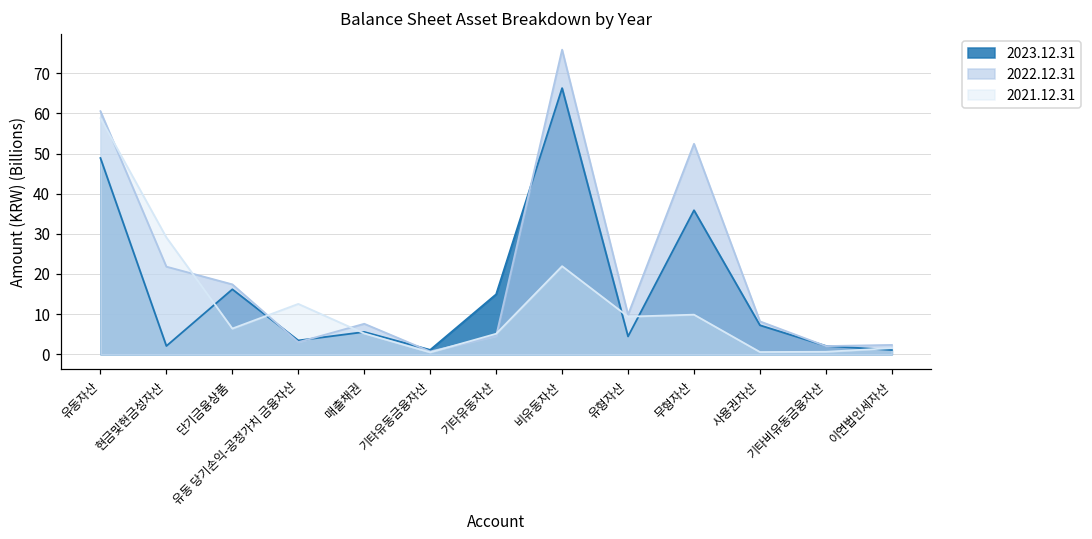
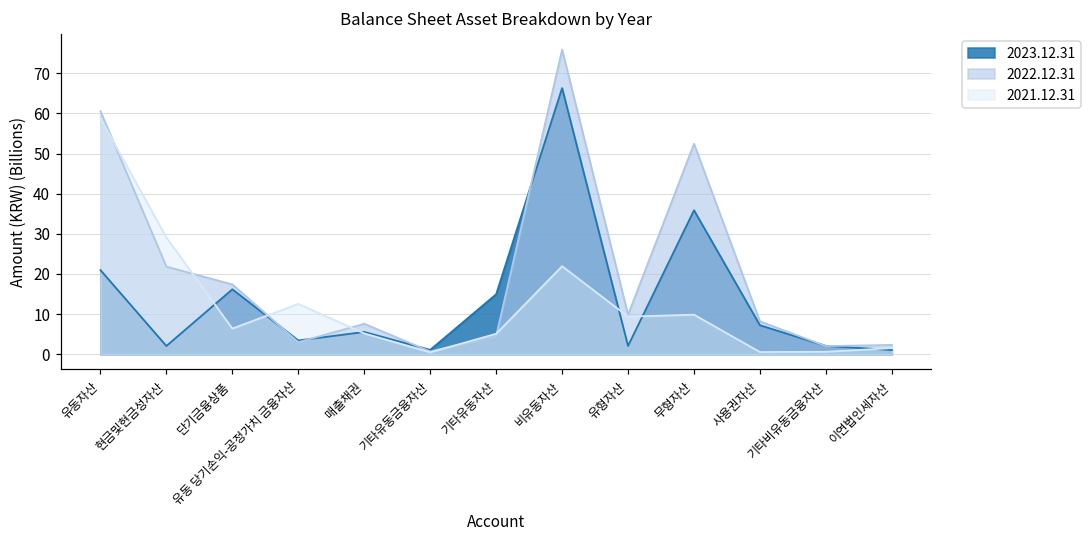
2023.12.31, 유동자산: 49 -> 21
2023.12.31, 유형자산: 4 -> 2
